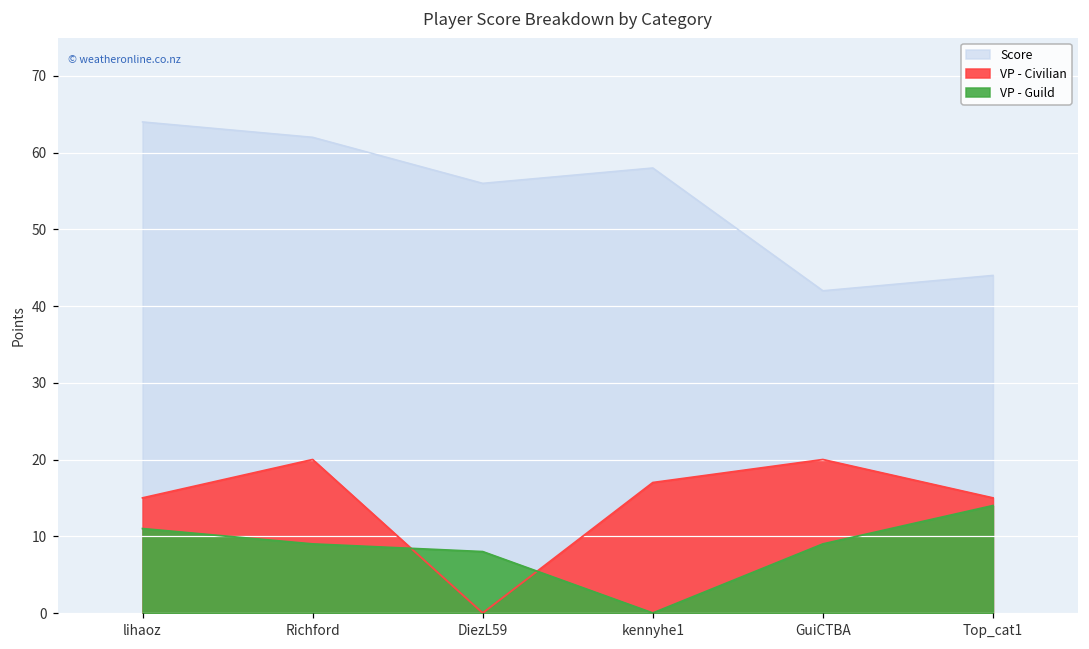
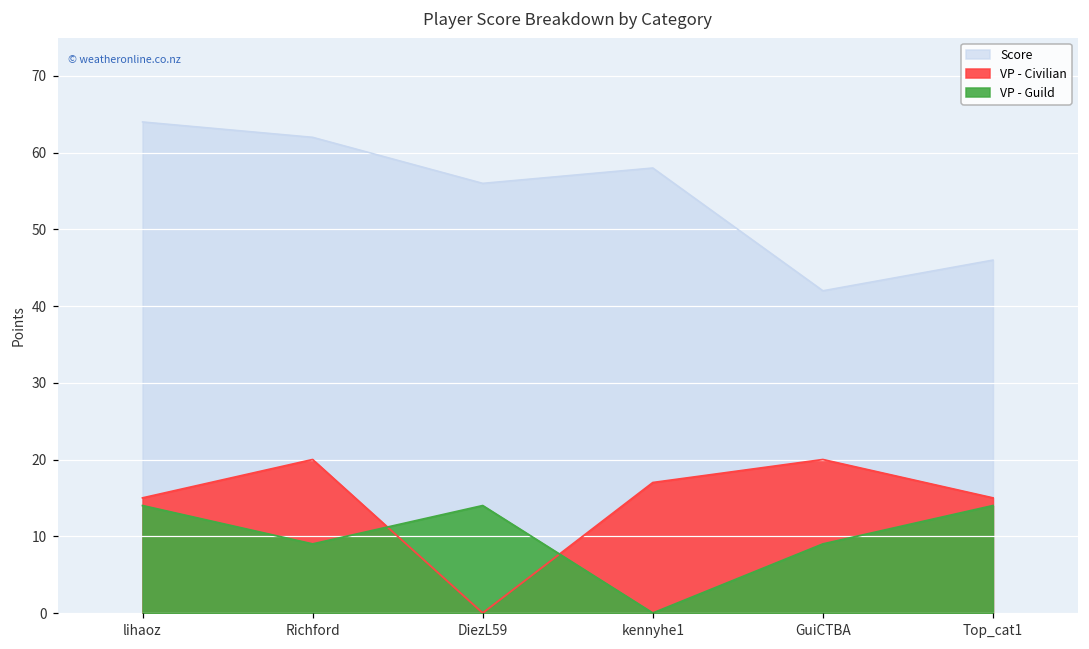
VP - Guild, lihaoz: 11 -> 14
VP - Guild, DiezL59: 8 -> 14
Score, Top_cat1: 44 -> 46
